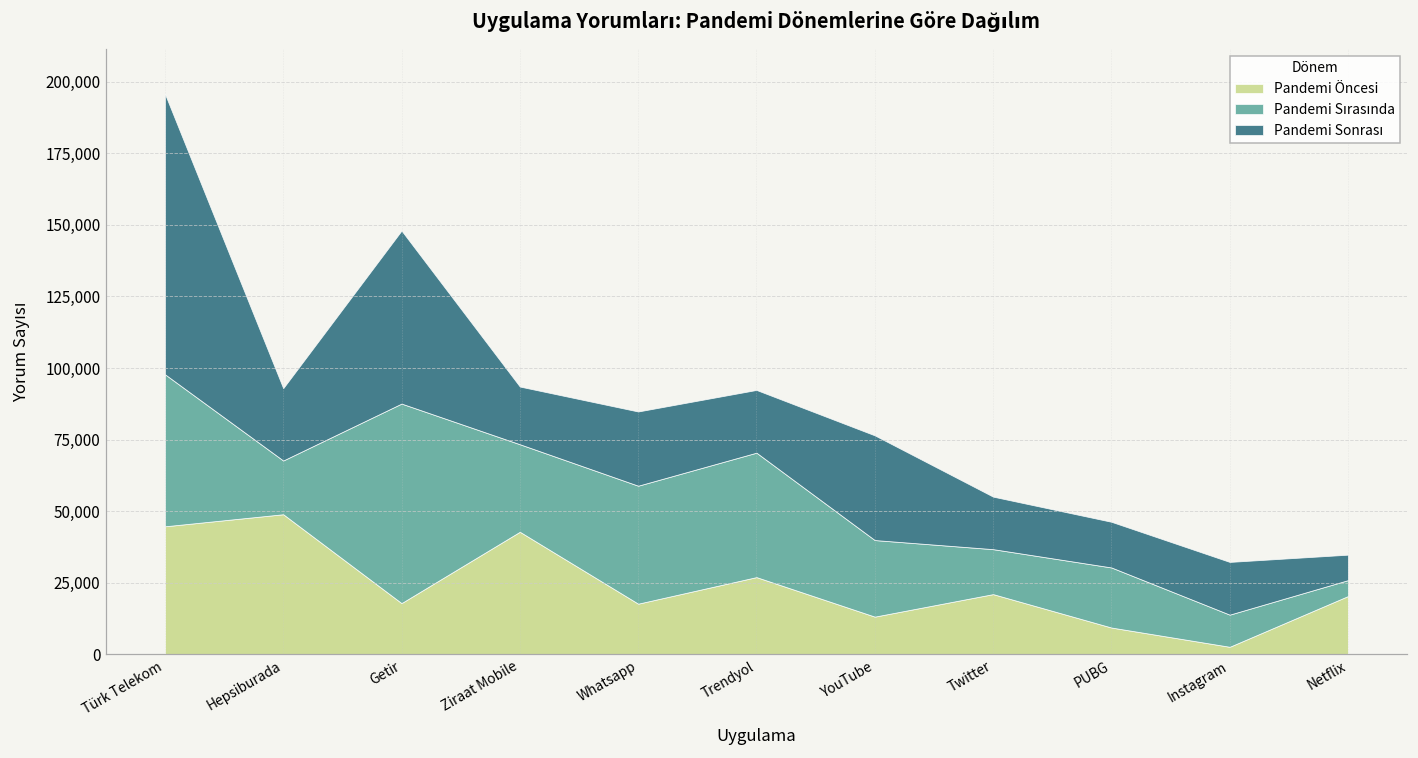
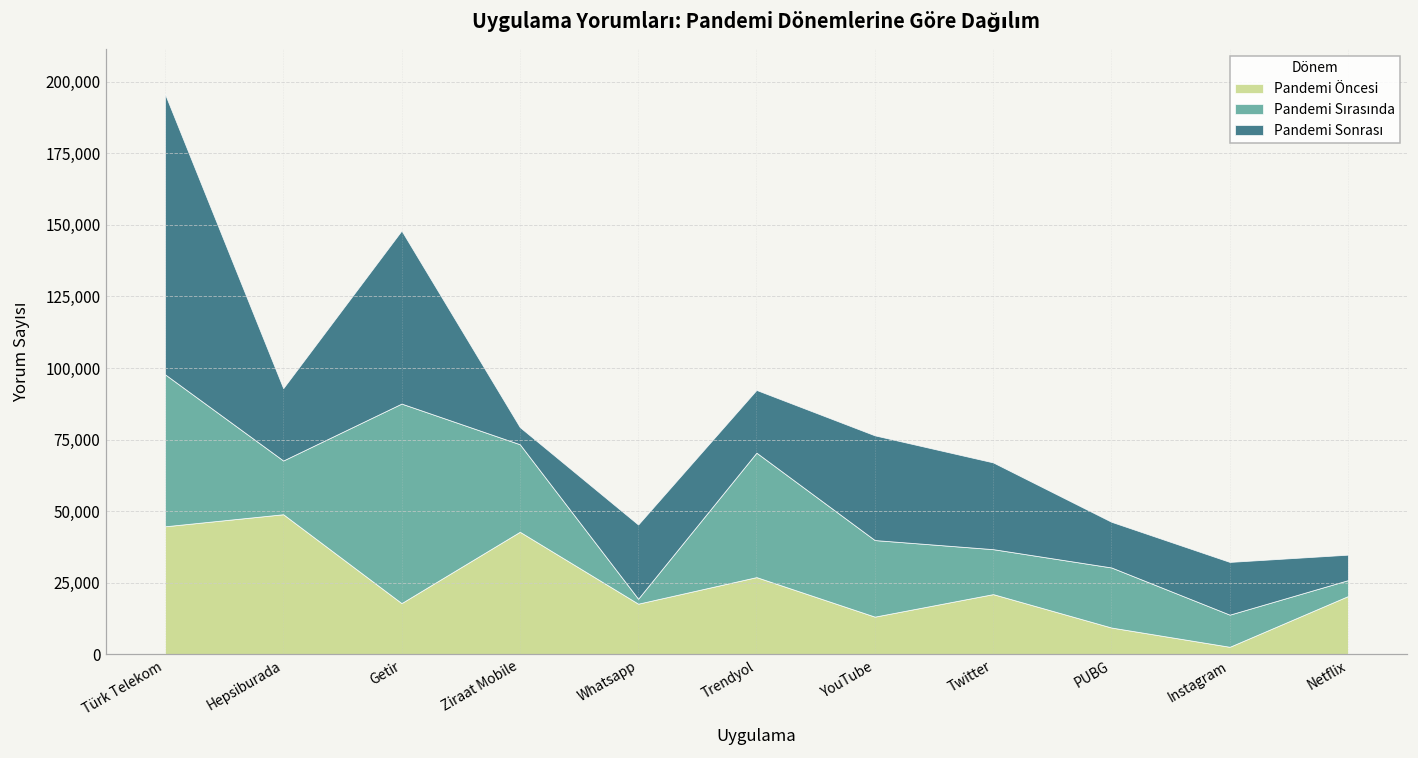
Pandemi Sonrası, Ziraat Mobile: 20,000 -> 6,000
Pandemi Sırasında, Whatsapp: 41,000 -> 2,000
Pandemi Sonrası, Twitter: 18,000 -> 30,000
